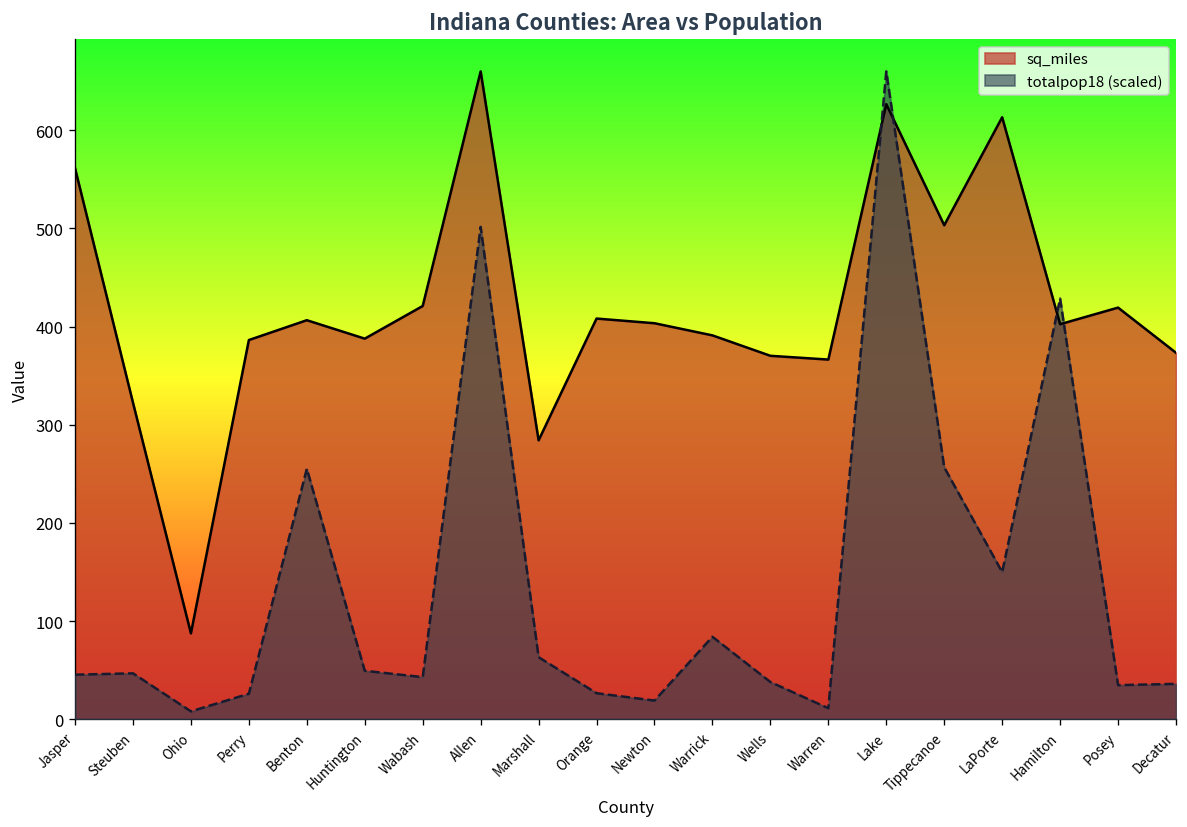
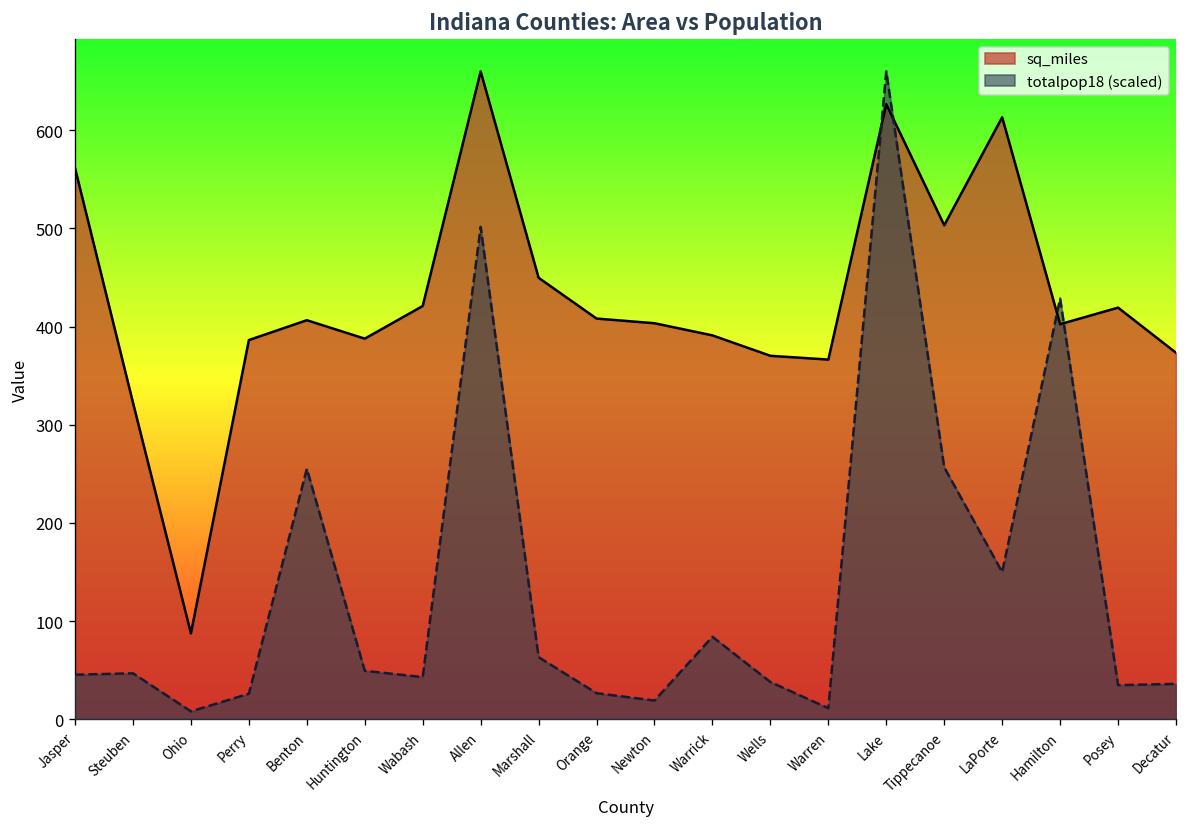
sq_miles, Marshall: 280 -> 450
